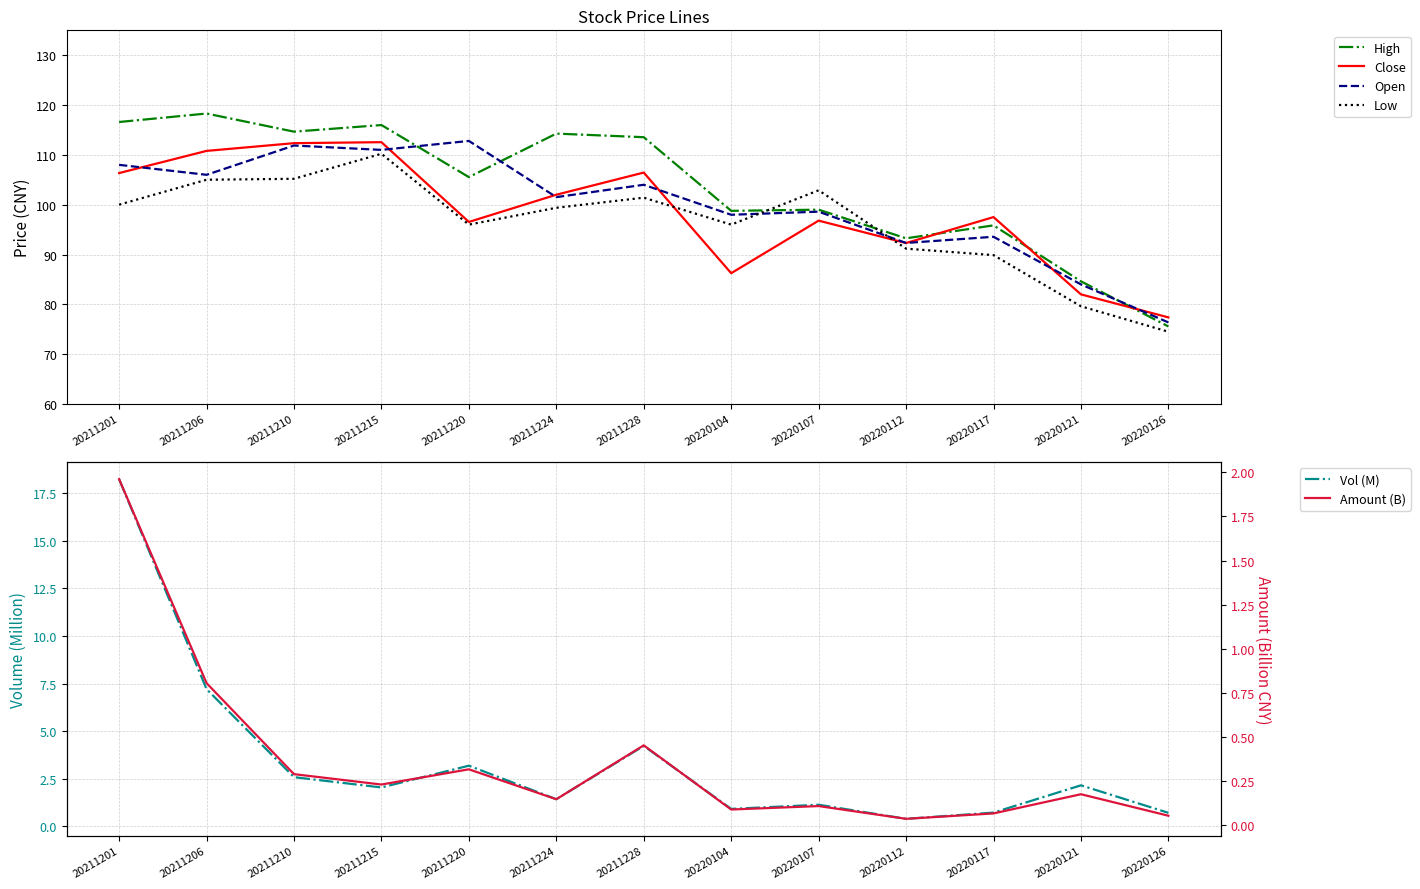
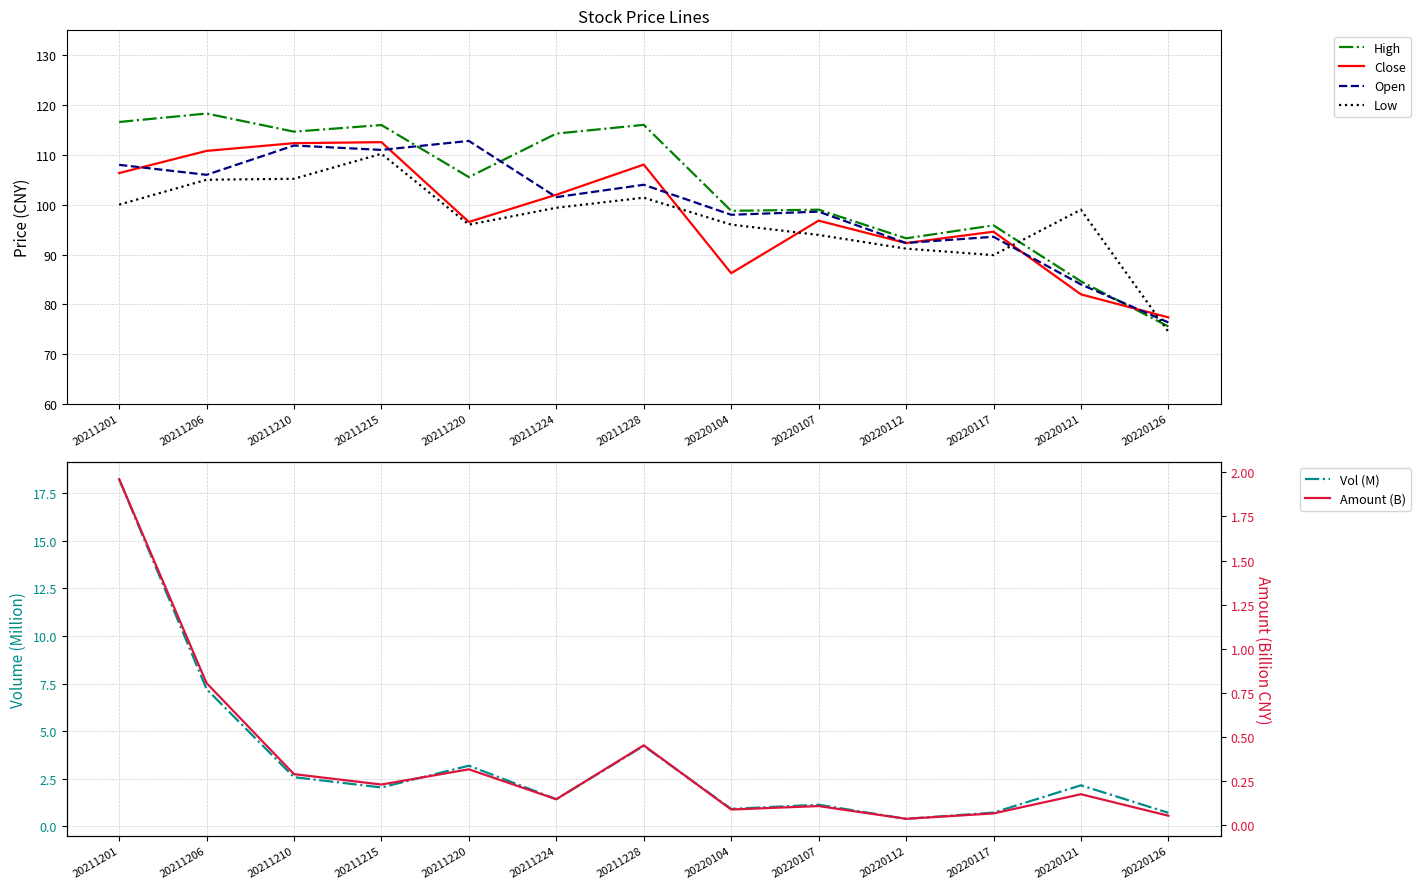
Stock Price Lines, High, 20211228: 114 -> 116
Stock Price Lines, Close, 20211228: 106 -> 108
Stock Price Lines, Low, 20220107: 103 -> 94
Stock Price Lines, Close, 20220117: 98 -> 95
Stock Price Lines, Low, 20220121: 80 -> 99
